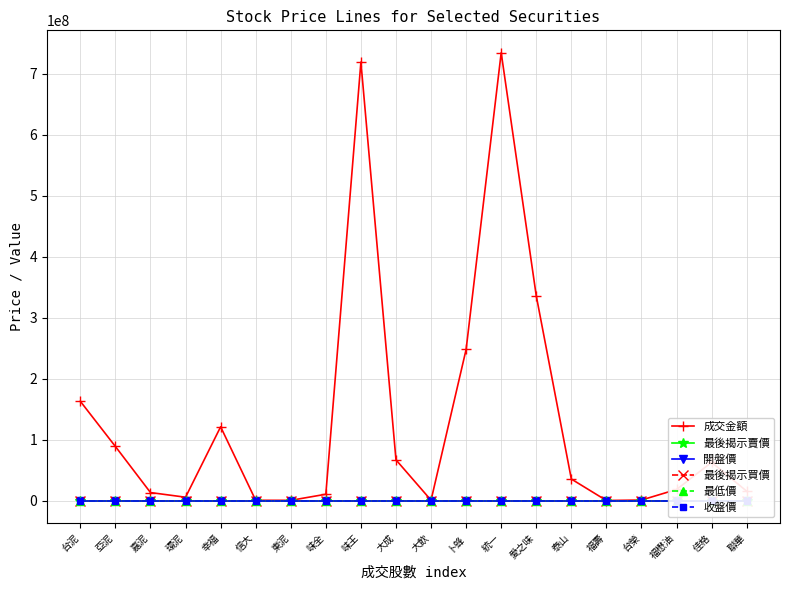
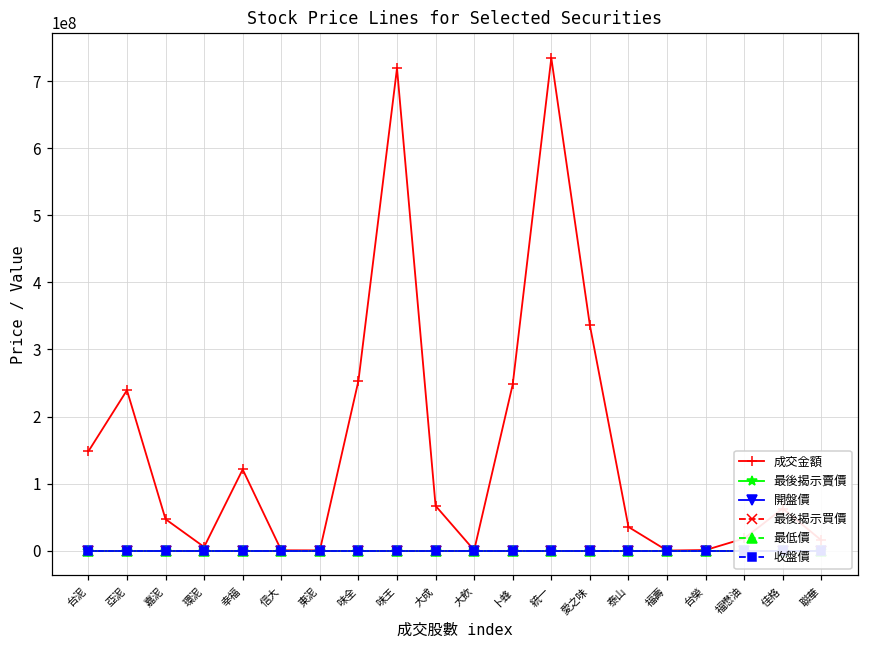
成交金額, 台泥: 160000000 -> 150000000
成交金額, 亞泥: 90000000 -> 240000000
成交金額, 嘉泥: 10000000 -> 50000000
成交金額, 味全: 10000000 -> 250000000
